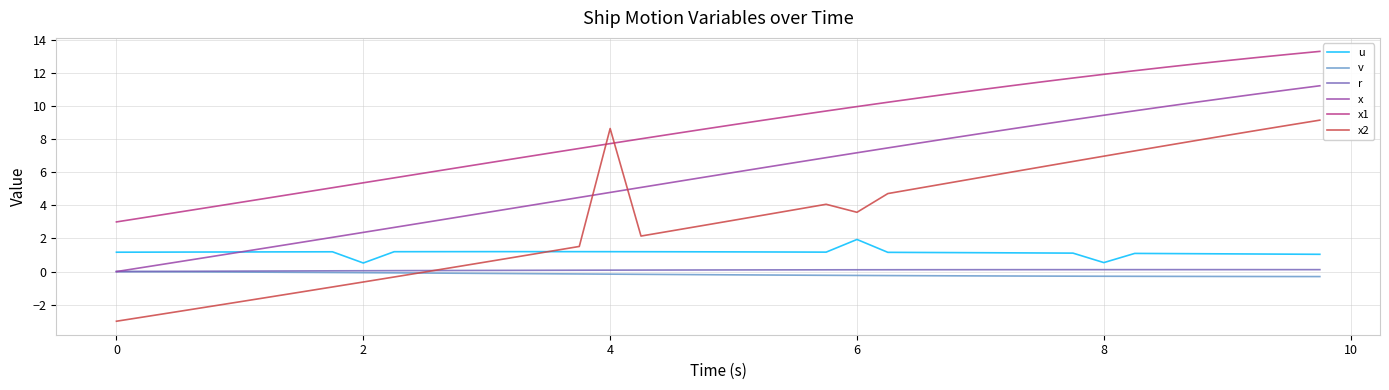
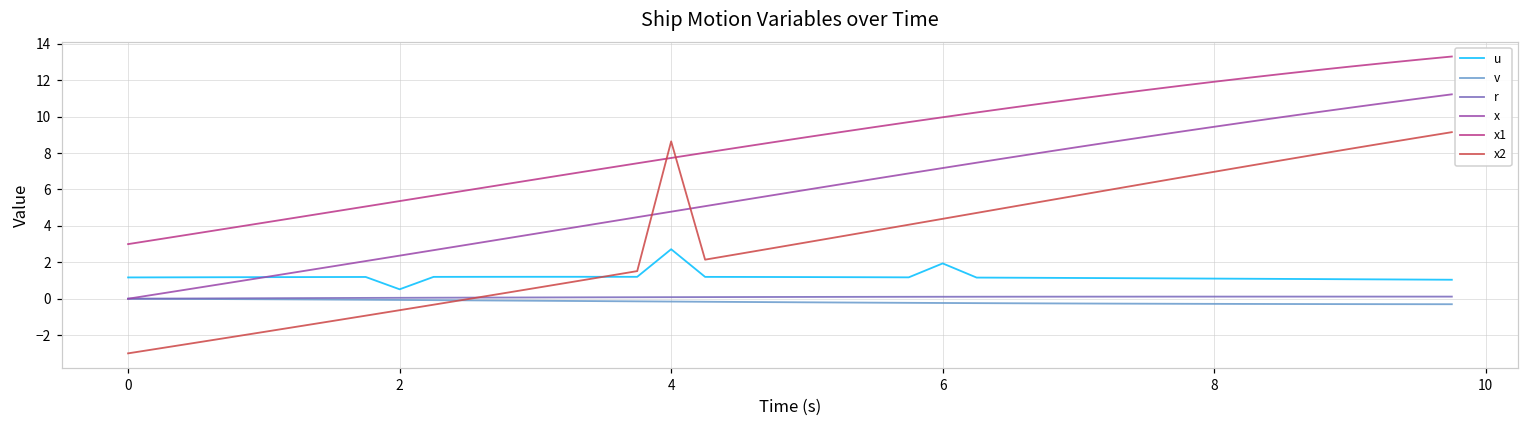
u, 4: 1.2 -> 2.7
x2, 6: 3.6 -> 4.4
u, 8: 0.5 -> 1.1
